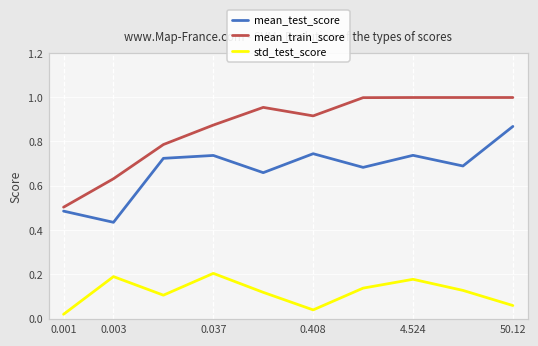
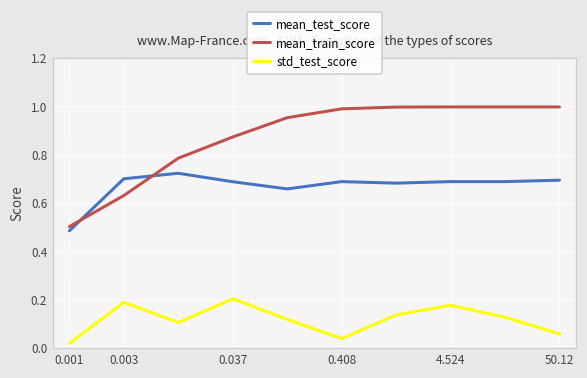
mean_test_score, 0.003: 0.43 -> 0.70
mean_test_score, 0.037: 0.74 -> 0.69
mean_test_score, 0.408: 0.74 -> 0.69
mean_train_score, 0.408: 0.92 -> 0.99
mean_test_score, 4.524: 0.74 -> 0.69
mean_test_score, 50.12: 0.87 -> 0.69
